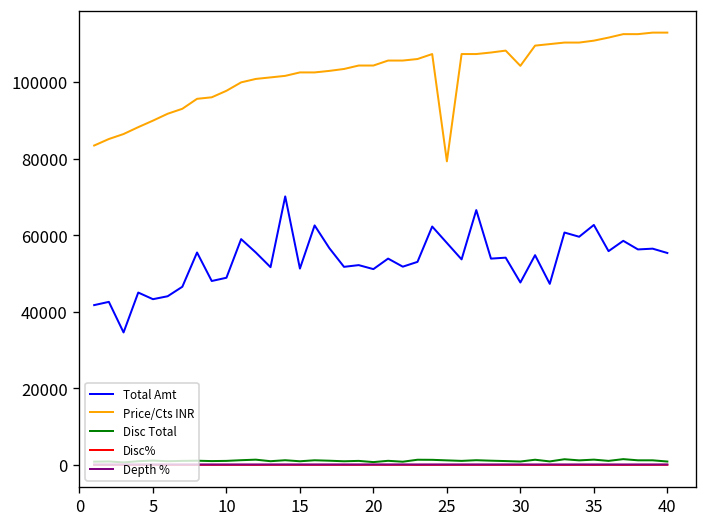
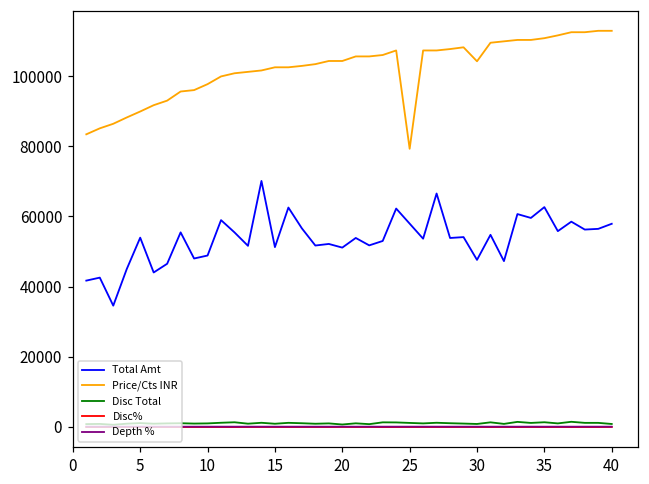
Total Amt, 5: 43000 -> 54000
Total Amt, 40: 55000 -> 58000
